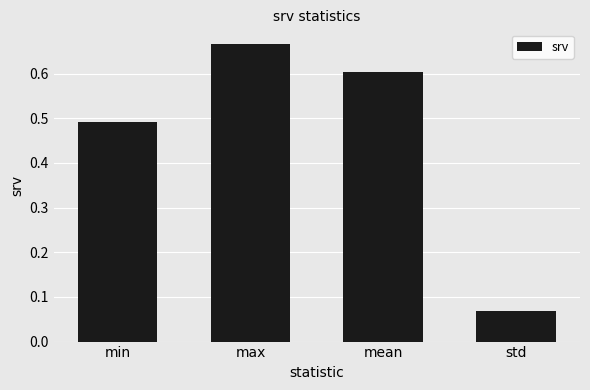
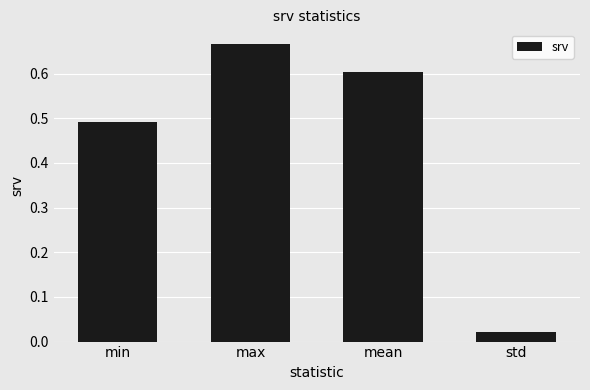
std: 0.07 -> 0.02
